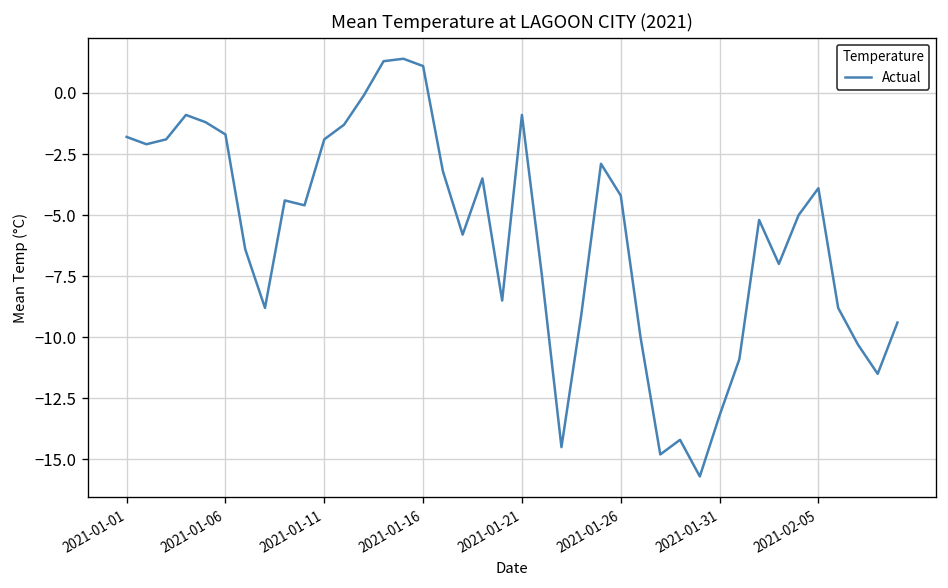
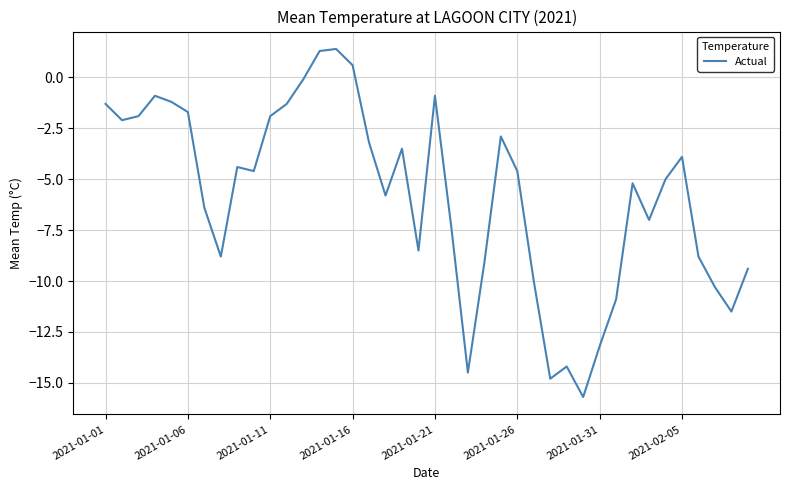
2021-01-01: -1.8 -> -1.3
2021-01-16: 1.1 -> 0.6
2021-01-26: -4.2 -> -4.6
